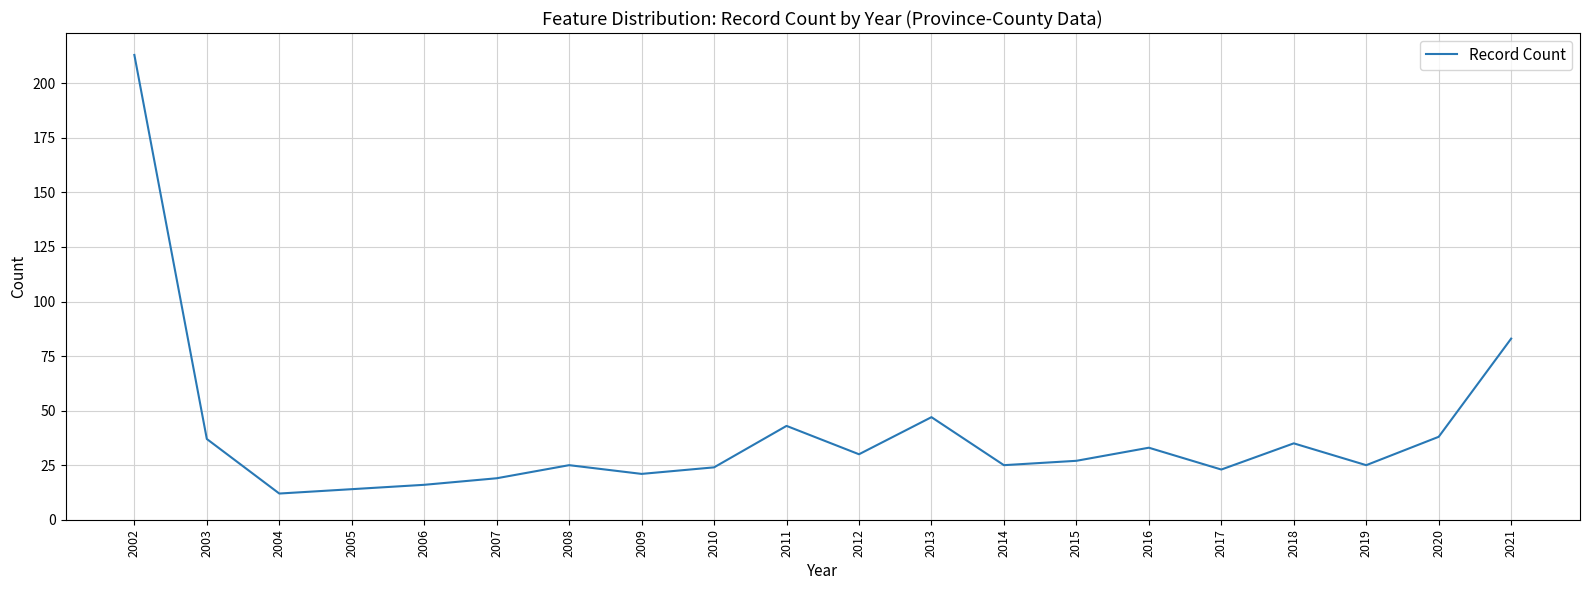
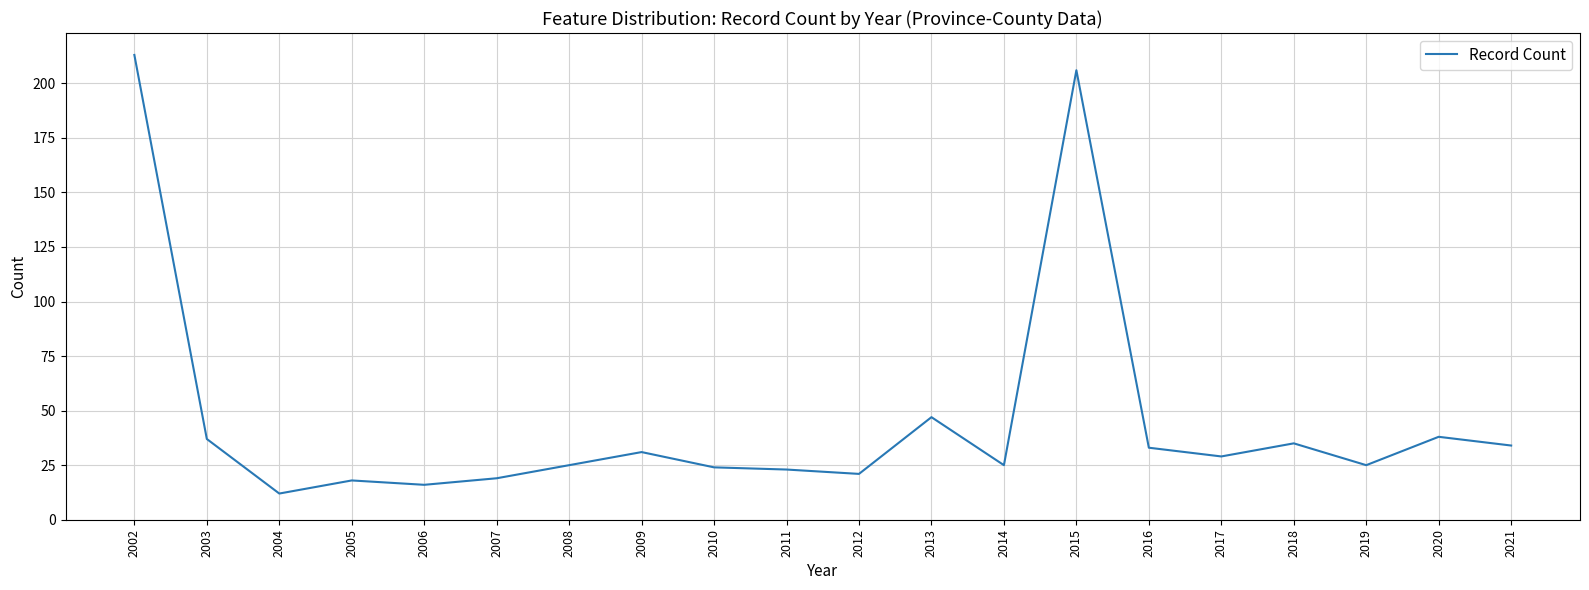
2005: 14 -> 18
2009: 21 -> 31
2011: 43 -> 23
2012: 30 -> 21
2015: 27 -> 206
2017: 23 -> 29
2021: 83 -> 34
